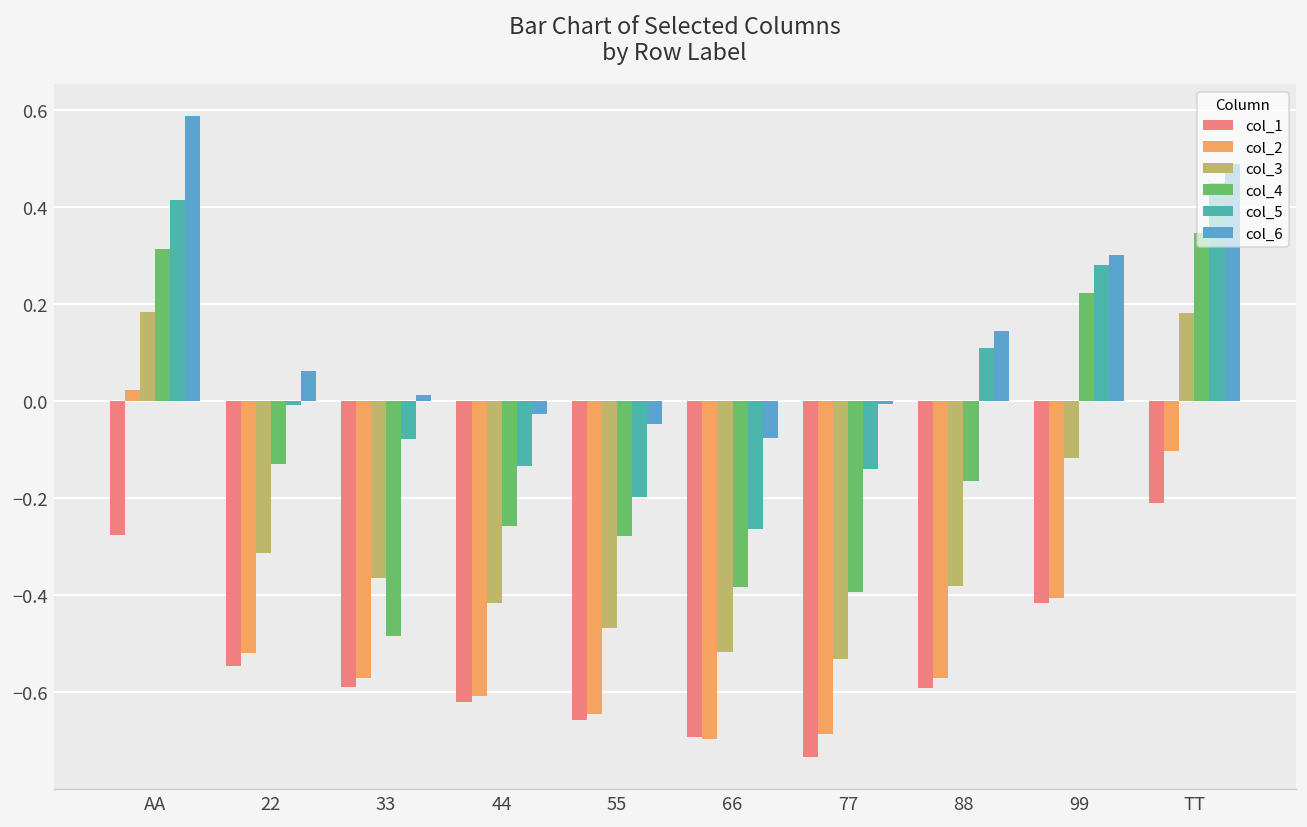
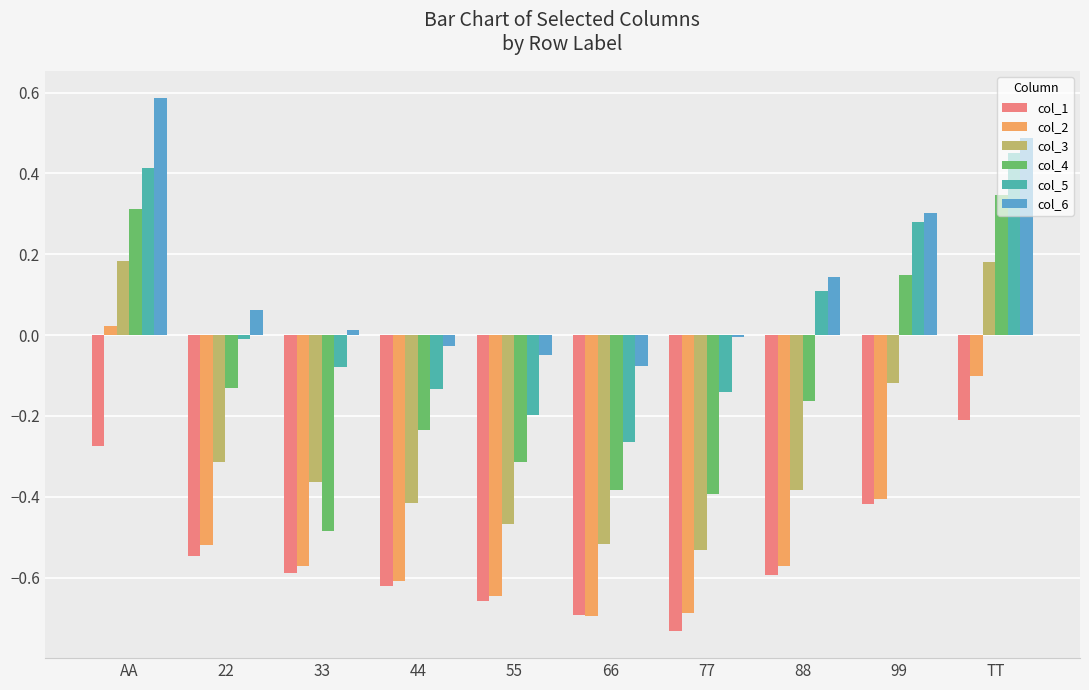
col_4, 44: -0.26 -> -0.24
col_4, 55: -0.28 -> -0.31
col_4, 99: 0.22 -> 0.15
